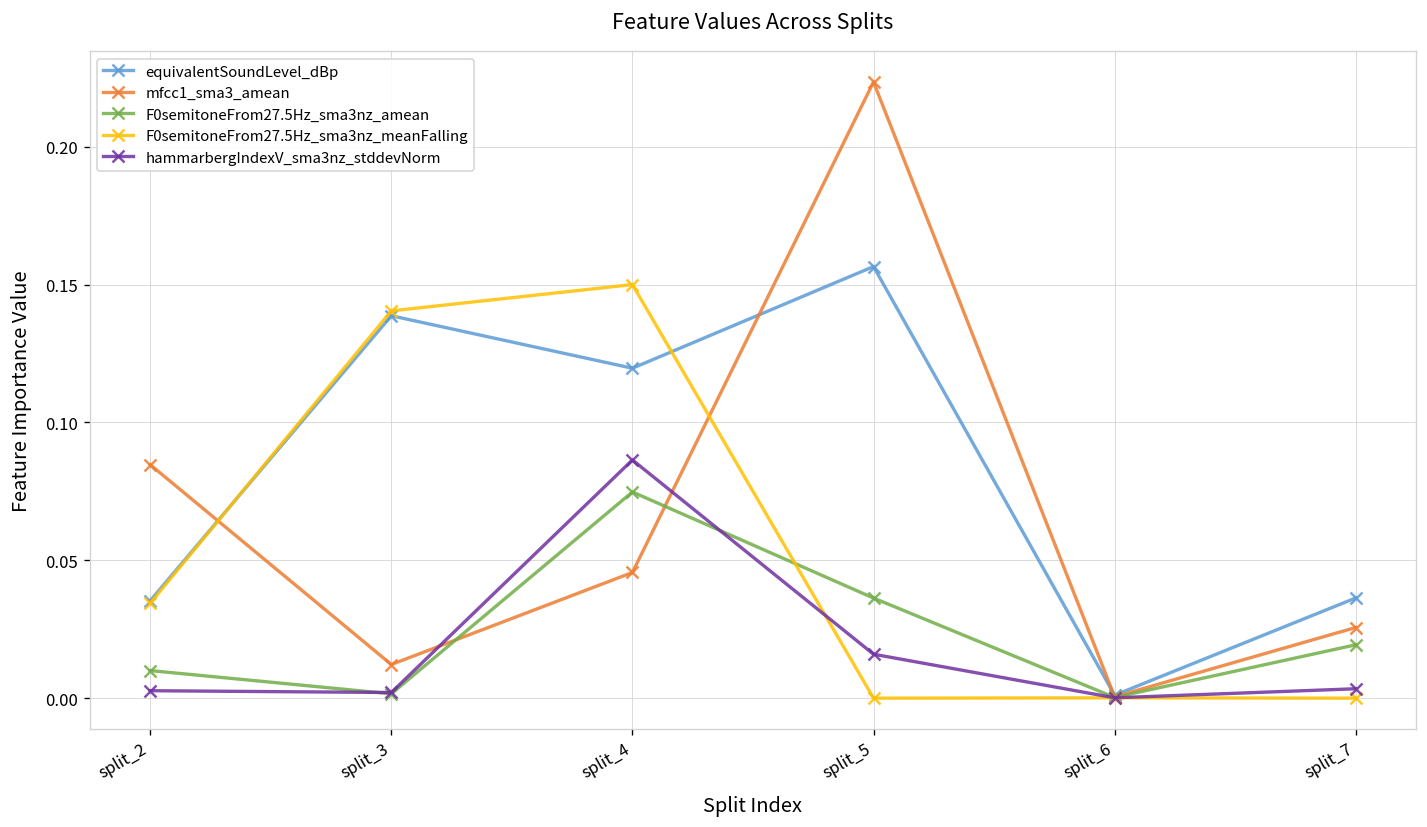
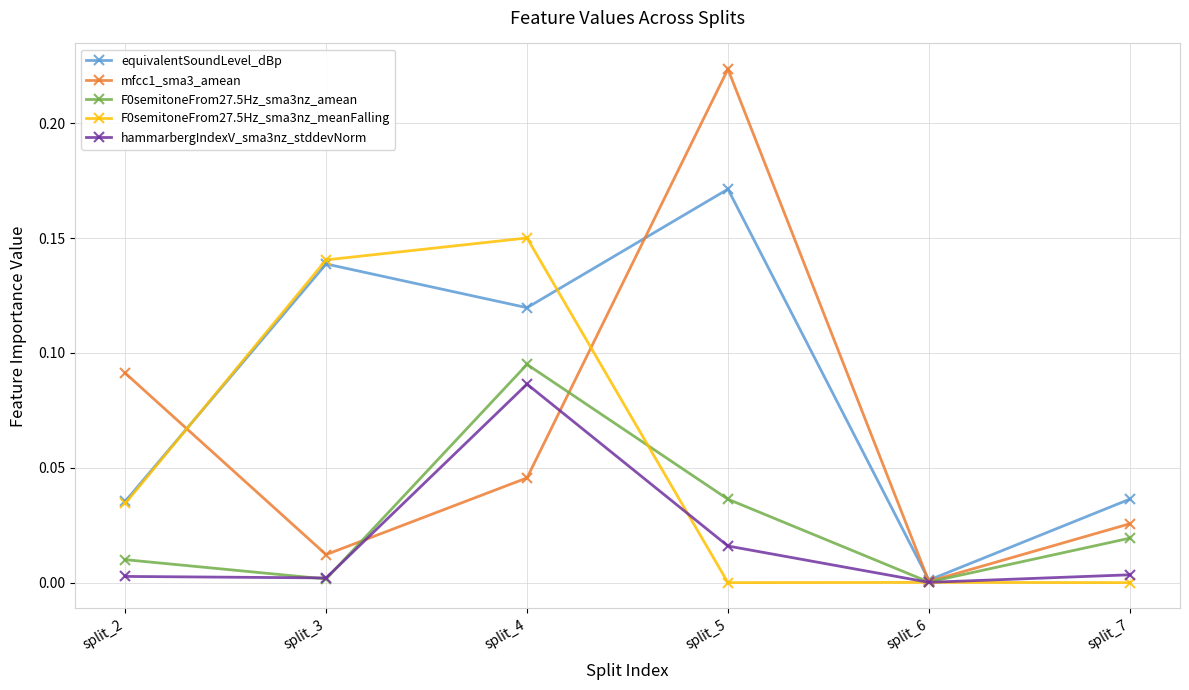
mfcc1_sma3_amean, split_2: 0.085 -> 0.091
F0semitoneFrom27.5Hz_sma3nz_amean, split_4: 0.075 -> 0.095
equivalentSoundLevel_dBp, split_5: 0.157 -> 0.171
